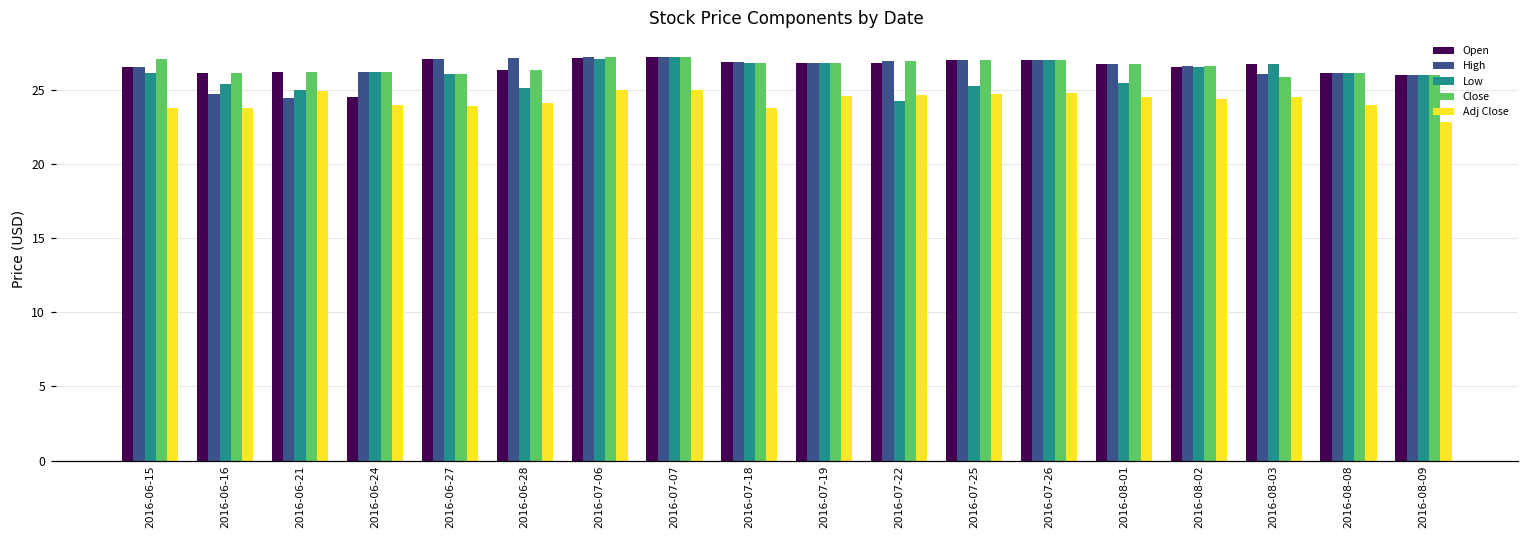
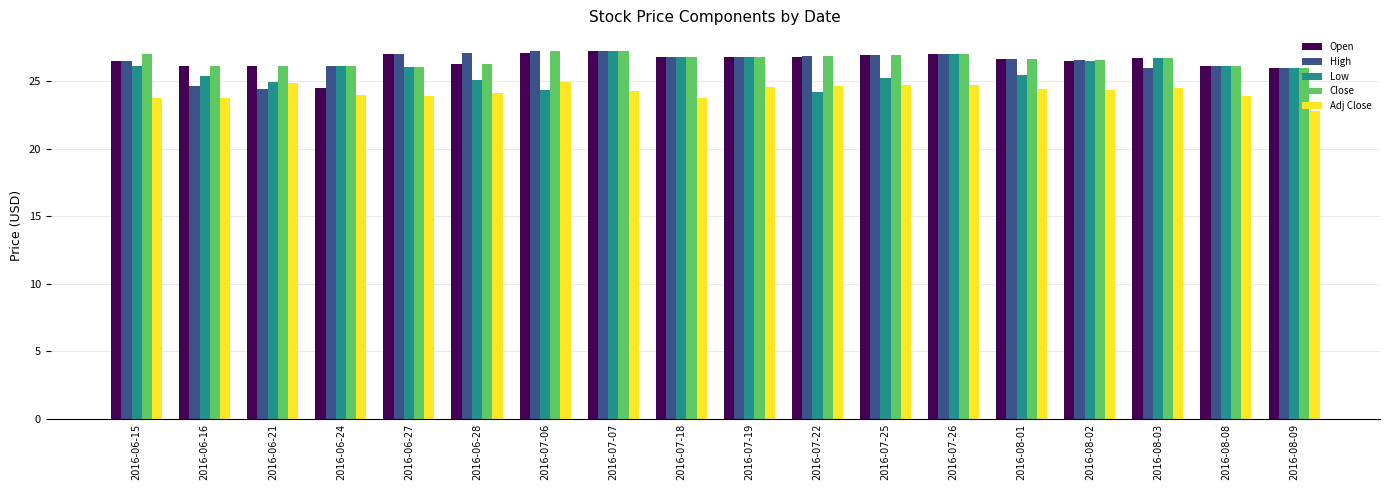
Low, 2016-07-06: 27.1 -> 24.4
Adj Close, 2016-07-07: 25.0 -> 24.3
Close, 2016-08-03: 25.8 -> 26.8
